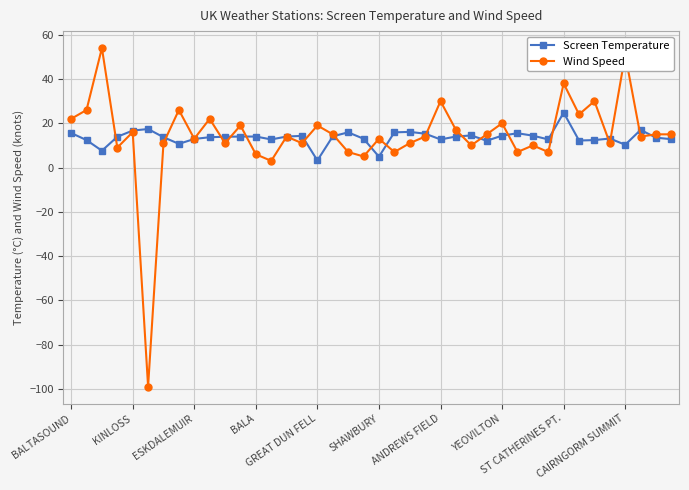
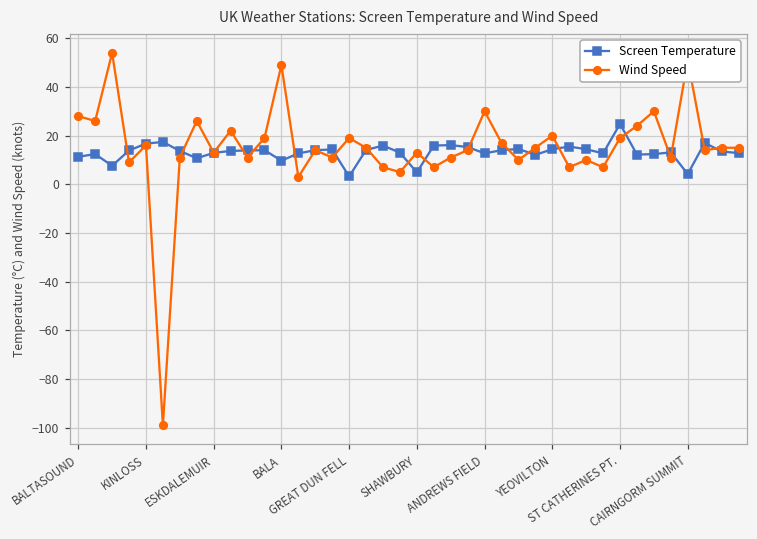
Screen Temperature, BALTASOUND: 16 -> 11
Wind Speed, BALTASOUND: 22 -> 28
Screen Temperature, BALA: 14 -> 10
Wind Speed, BALA: 6 -> 49
Wind Speed, ST CATHERINES PT.: 38 -> 19
Screen Temperature, CAIRNGORM SUMMIT: 10 -> 4
